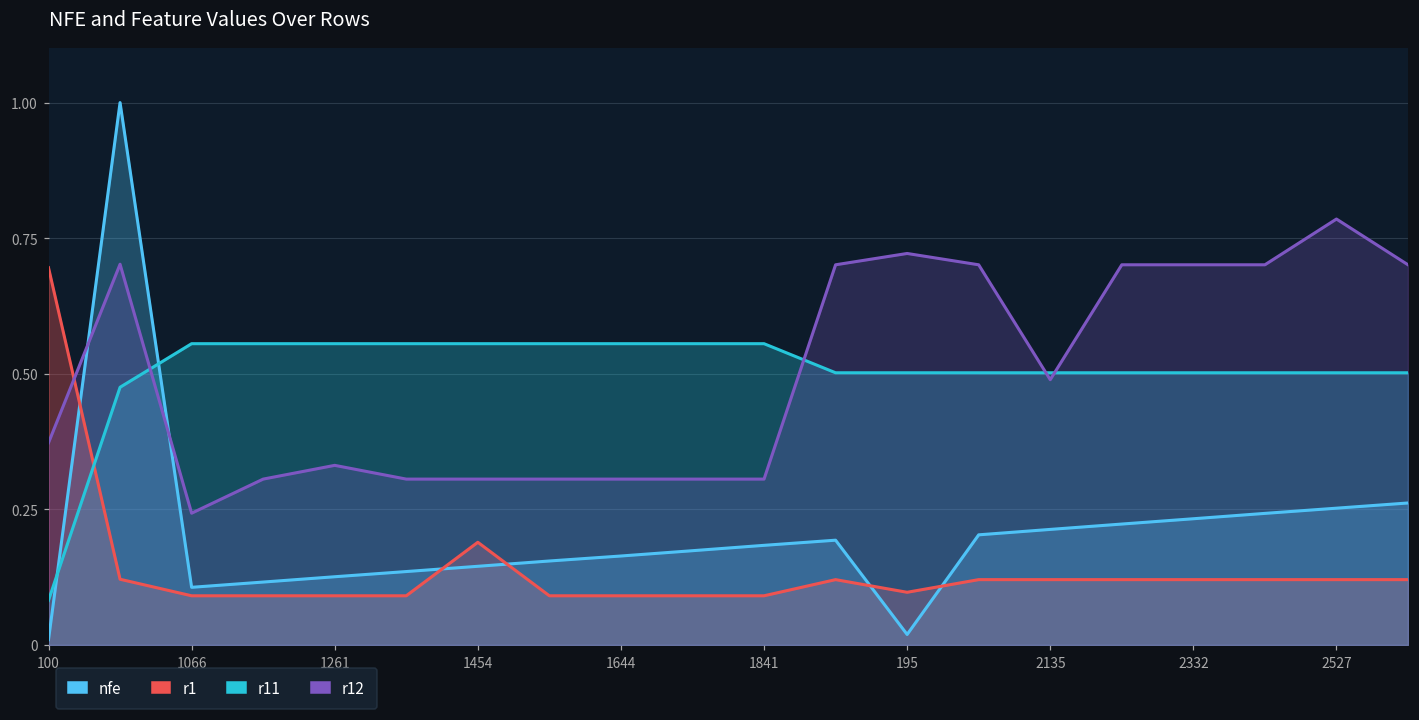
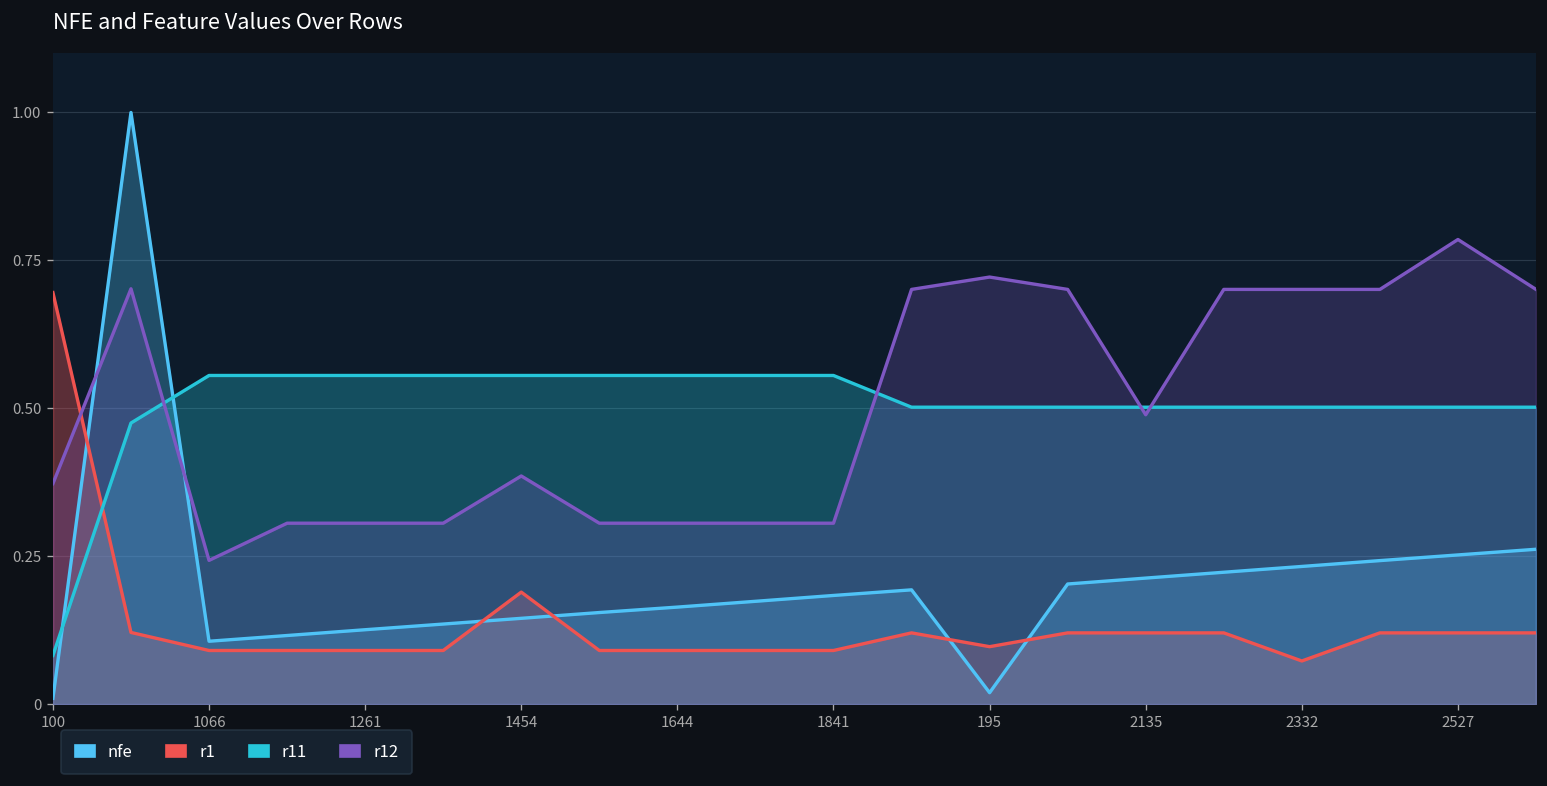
r12, 1261: 0.33 -> 0.31
r12, 1454: 0.31 -> 0.39
r1, 2332: 0.12 -> 0.07
